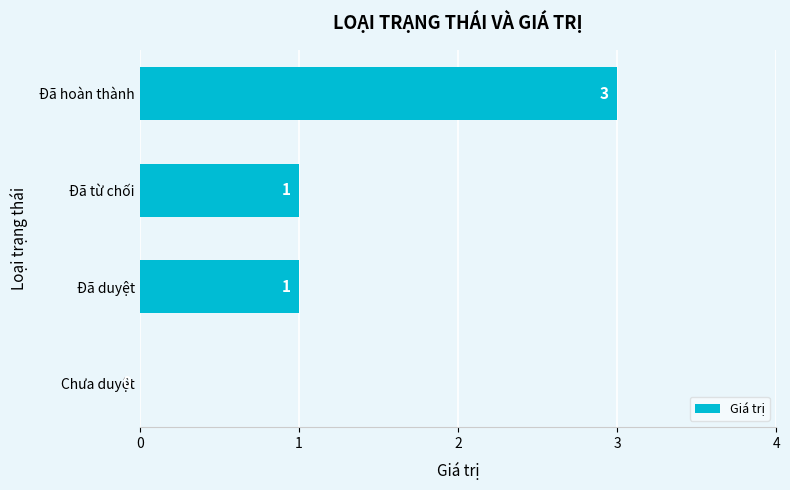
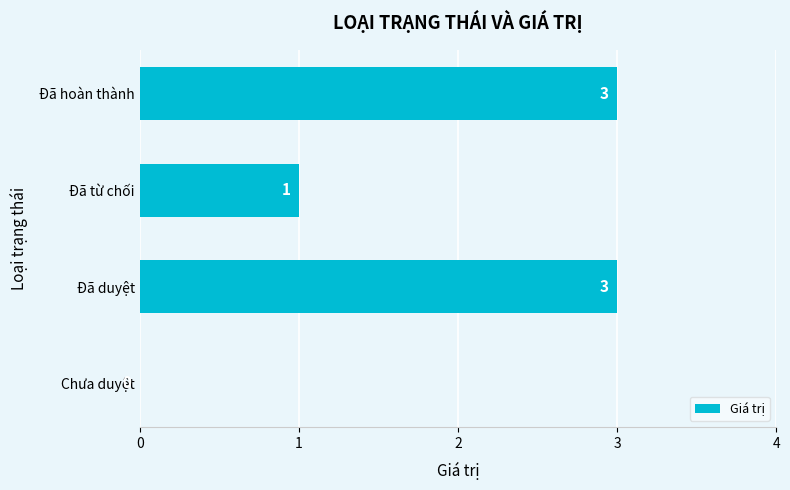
Đã duyệt: 1 -> 3
